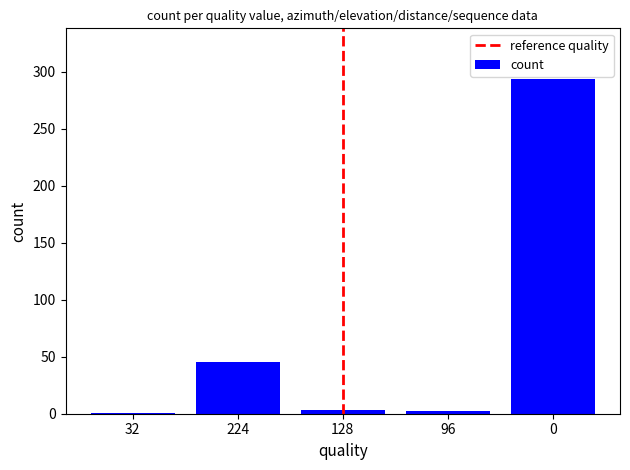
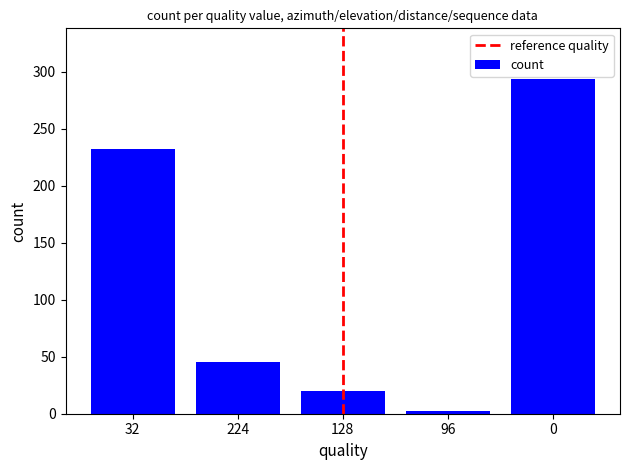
32: 1 -> 232
128: 3 -> 20
